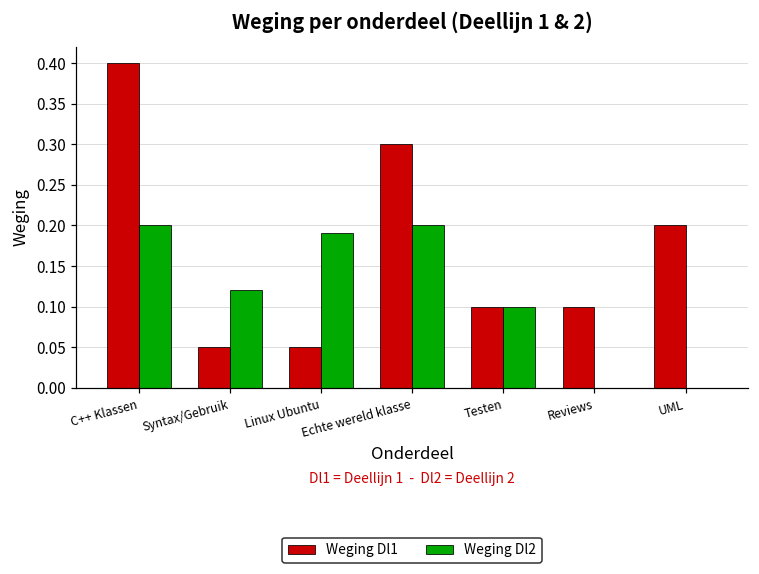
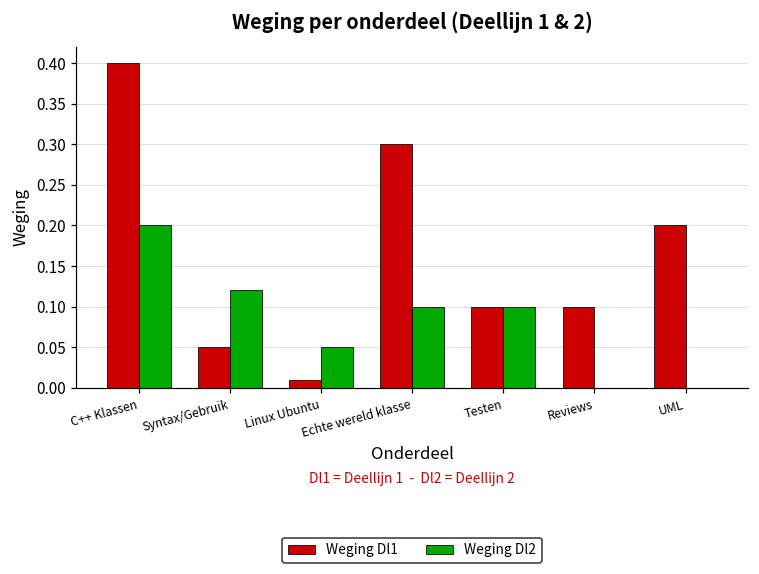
Weging Dl1, Linux Ubuntu: 0.05 -> 0.01
Weging Dl2, Linux Ubuntu: 0.19 -> 0.05
Weging Dl2, Echte wereld klasse: 0.2 -> 0.1
